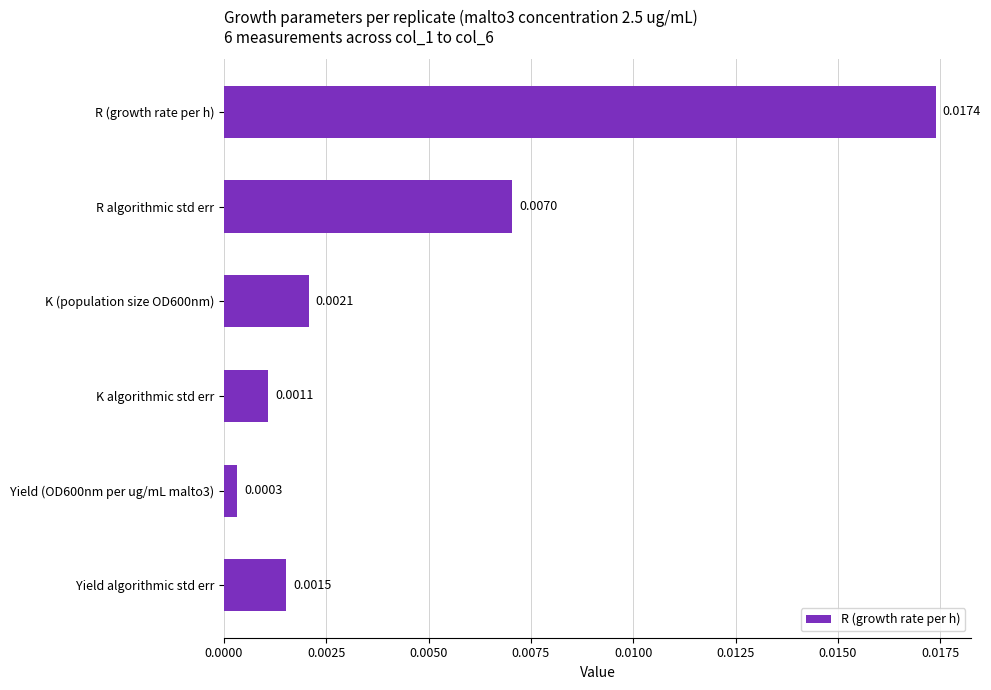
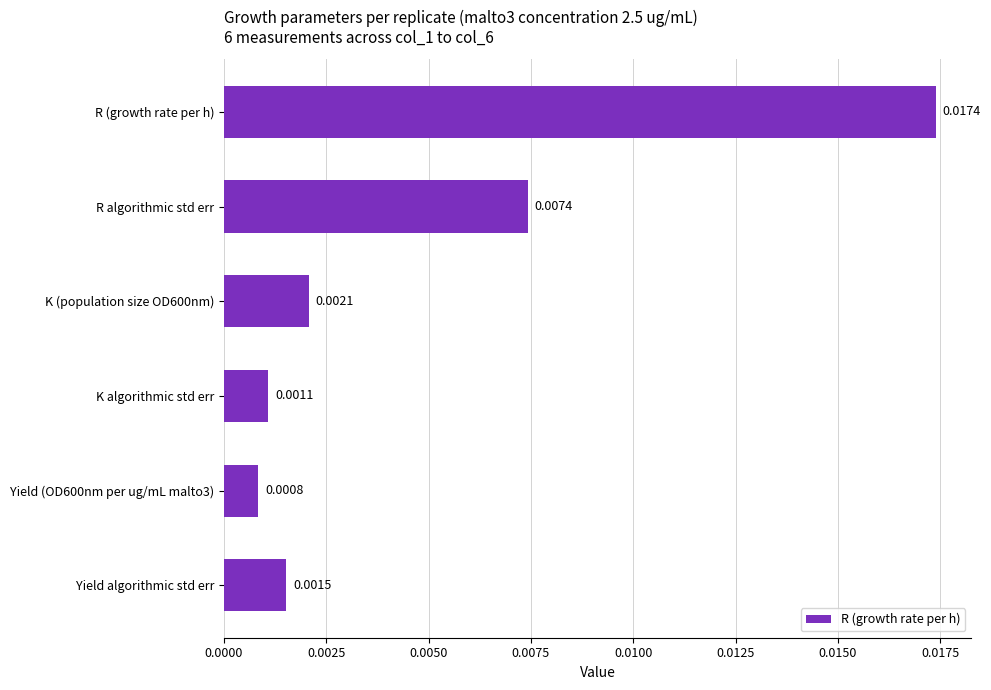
R algorithmic std err: 0.0070 -> 0.0074
Yield (OD600nm per ug/mL malto3): 0.0003 -> 0.0008
